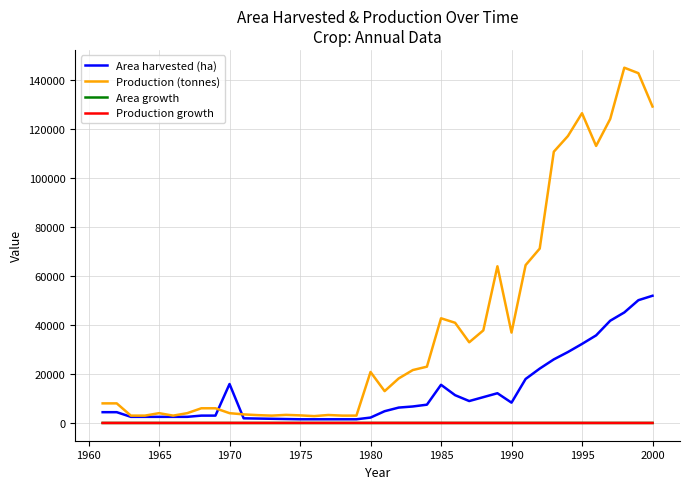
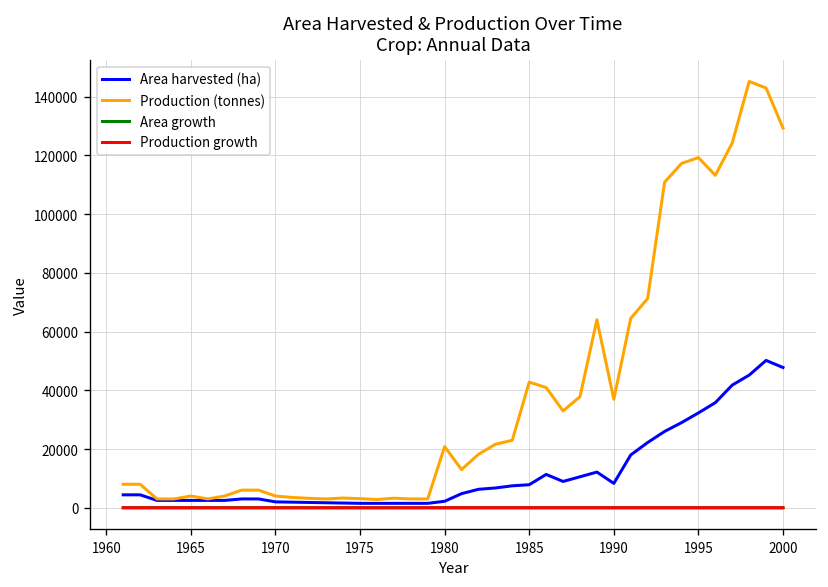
Area harvested (ha), 1970: 16000 -> 2000
Area harvested (ha), 1985: 16000 -> 8000
Production (tonnes), 1995: 127000 -> 119000
Area harvested (ha), 2000: 52000 -> 48000
